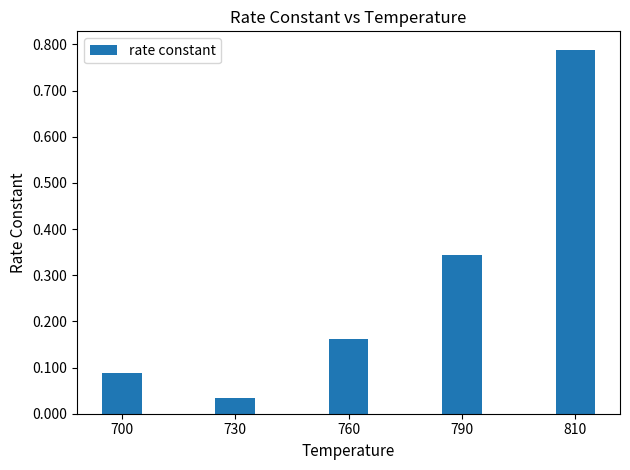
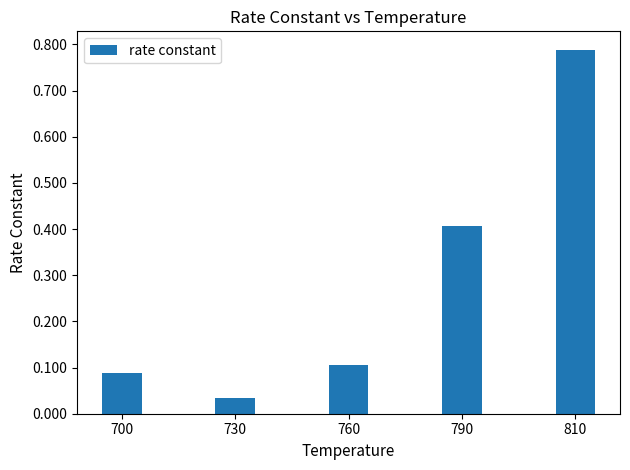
760: 0.16 -> 0.11
790: 0.34 -> 0.41
